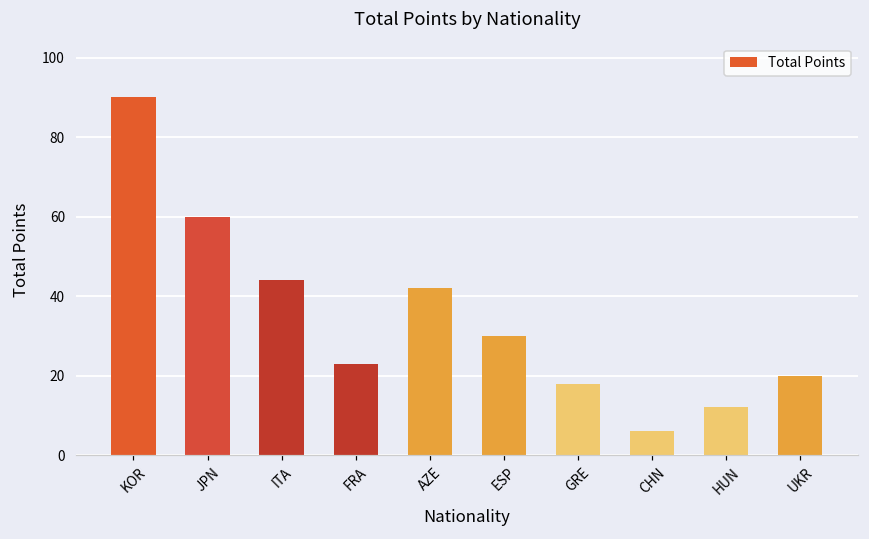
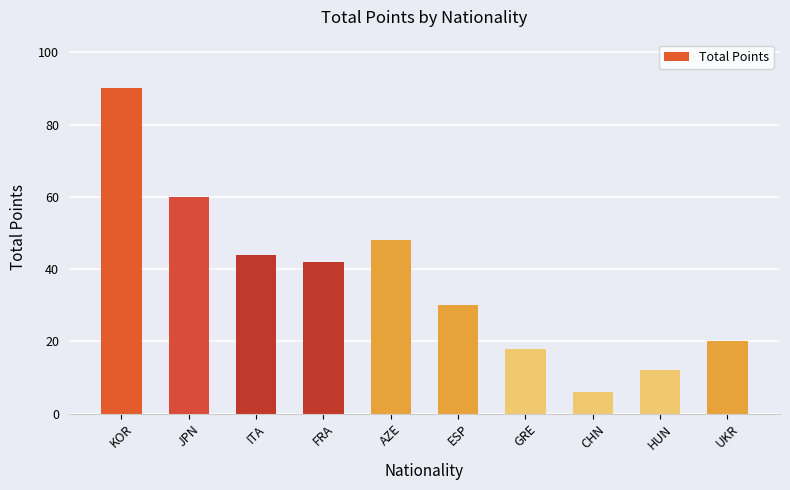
FRA: 23 -> 42
AZE: 42 -> 48
